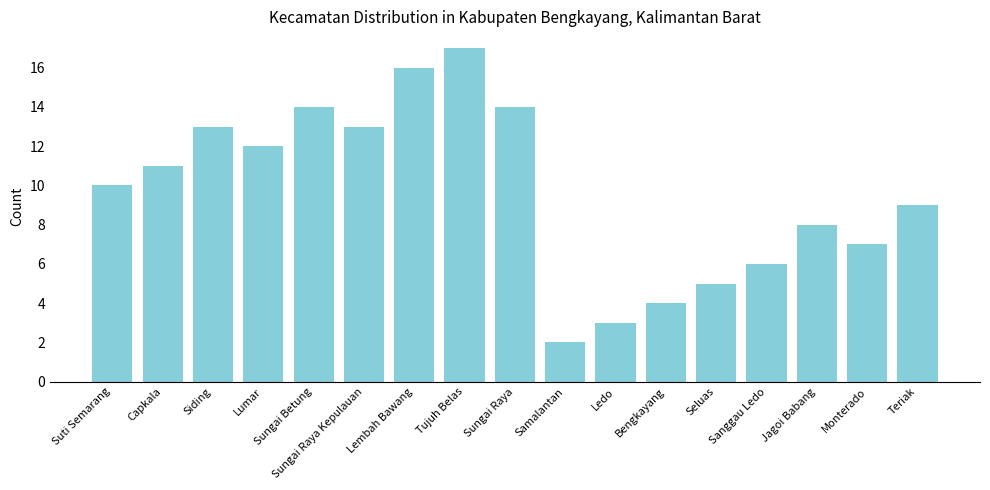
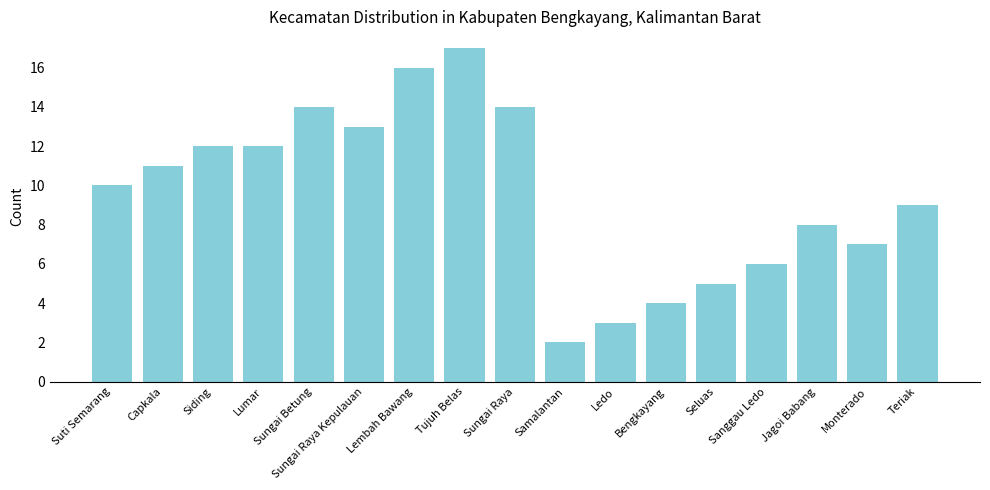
Siding: 13 -> 12
